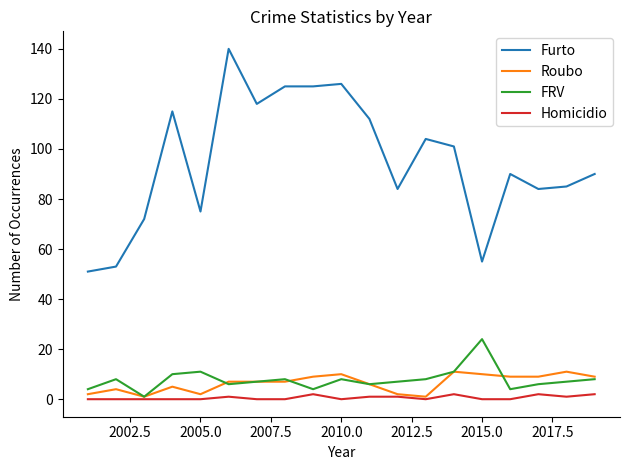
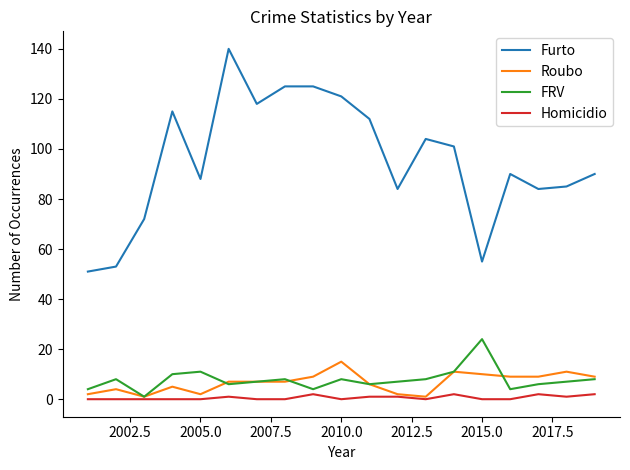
Furto, 2005.0: 75 -> 88
Furto, 2010.0: 126 -> 121
Roubo, 2010.0: 10 -> 15
